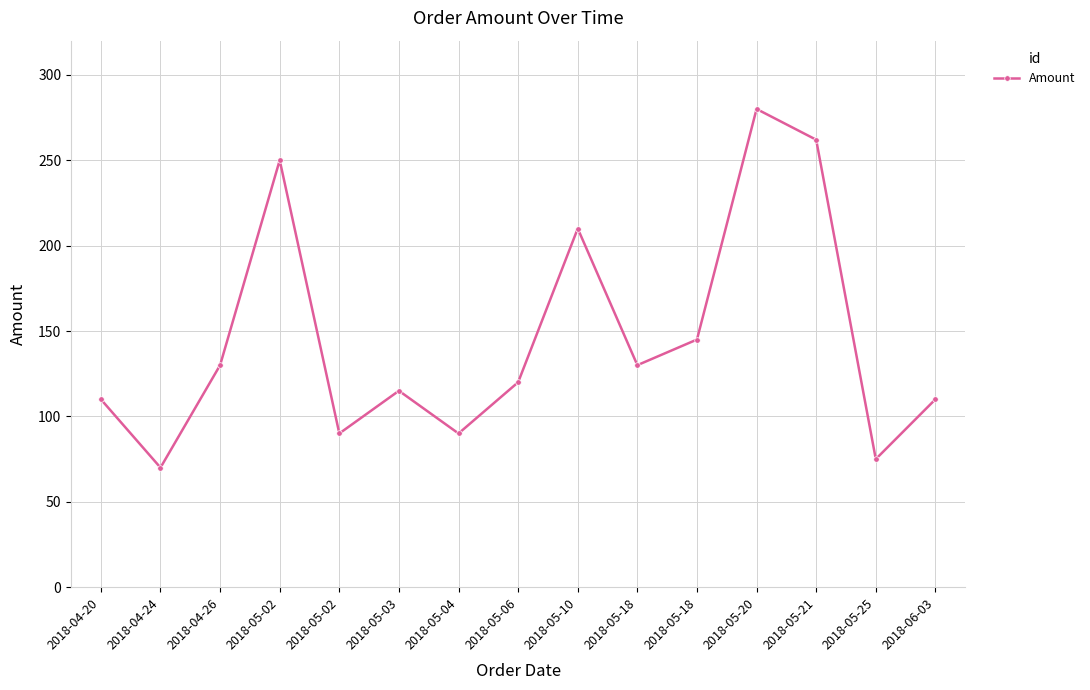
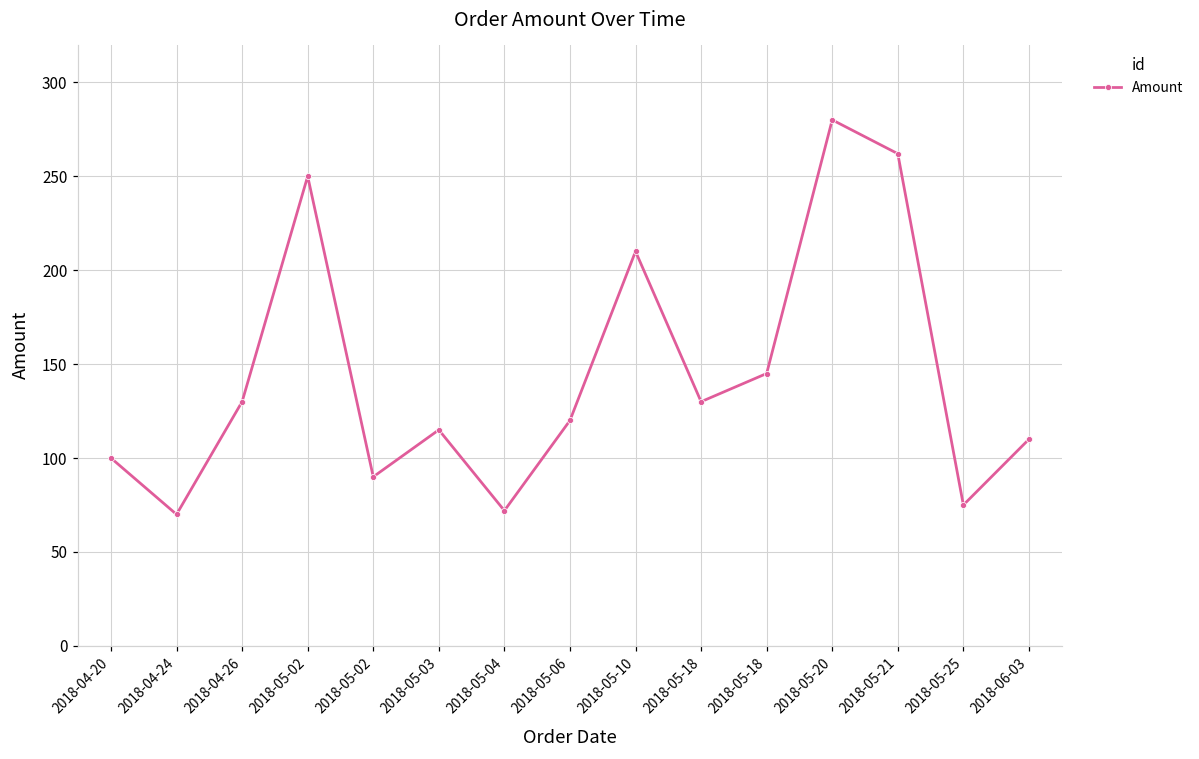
2018-04-20: 110 -> 100
2018-05-04: 90 -> 72
